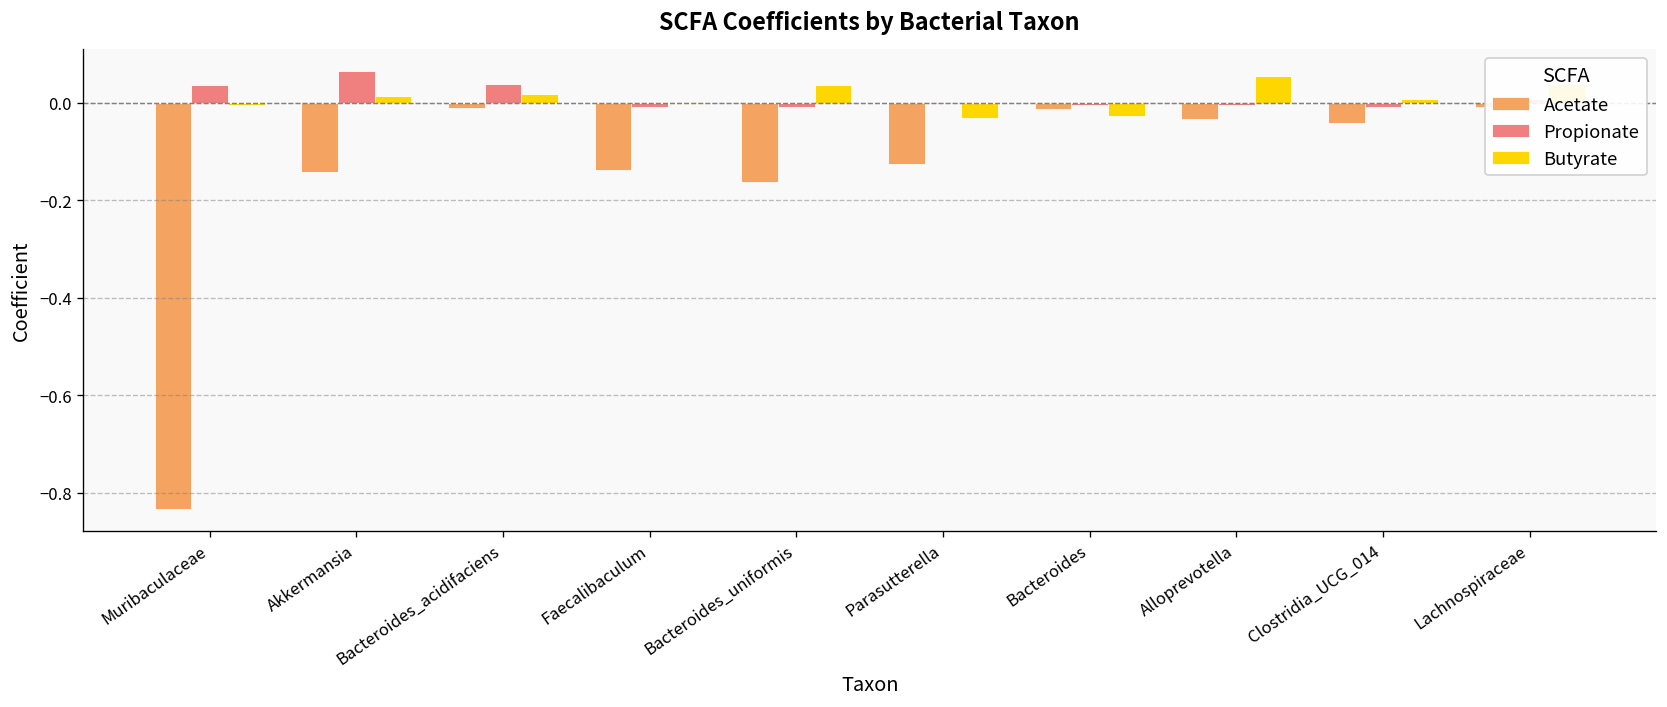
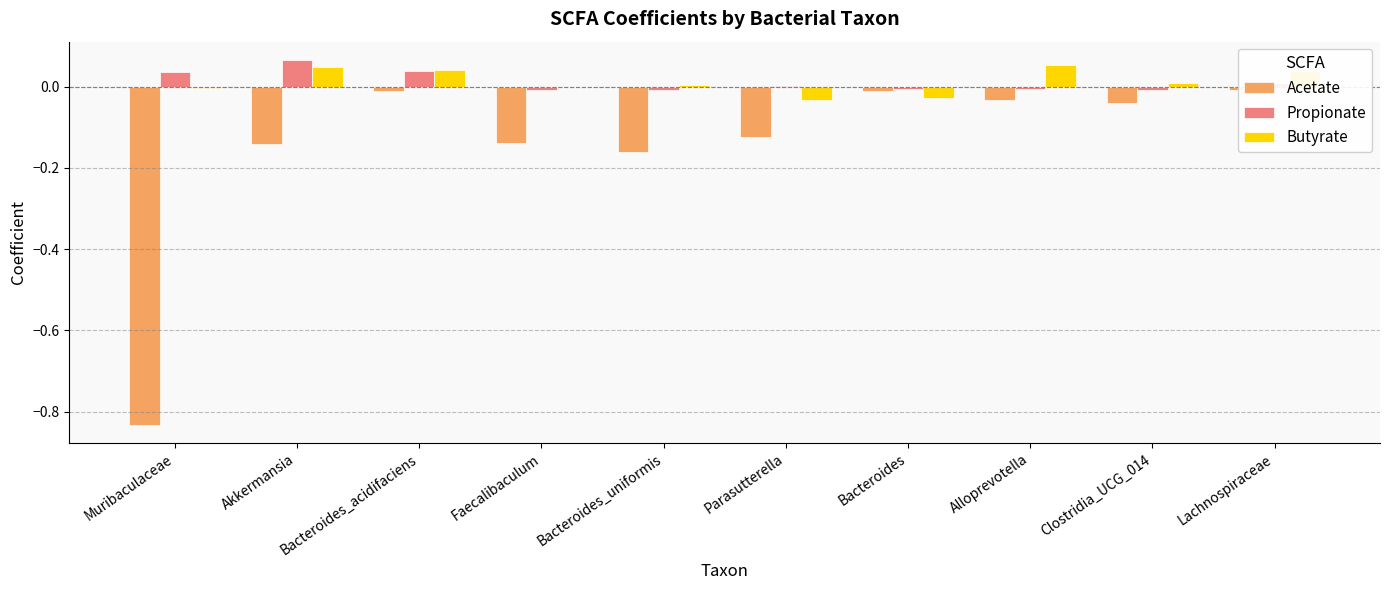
Butyrate, Akkermansia: 0.01 -> 0.05
Butyrate, Bacteroides_acidifaciens: 0.02 -> 0.04
Butyrate, Bacteroides_uniformis: 0.04 -> 0.00
